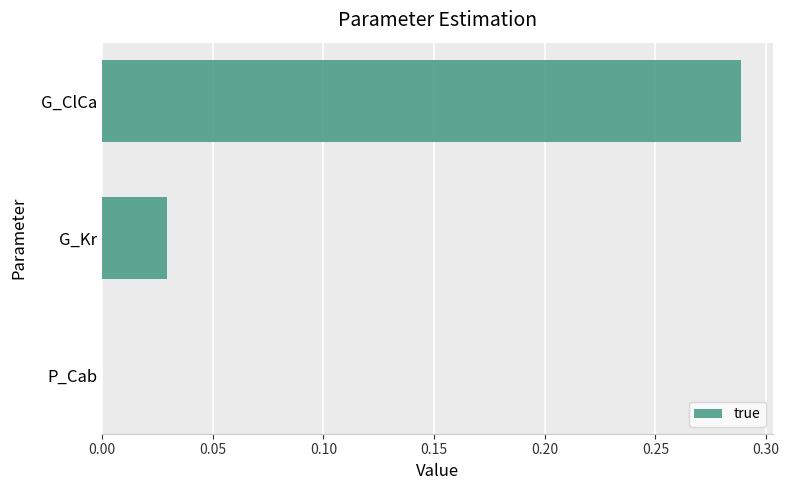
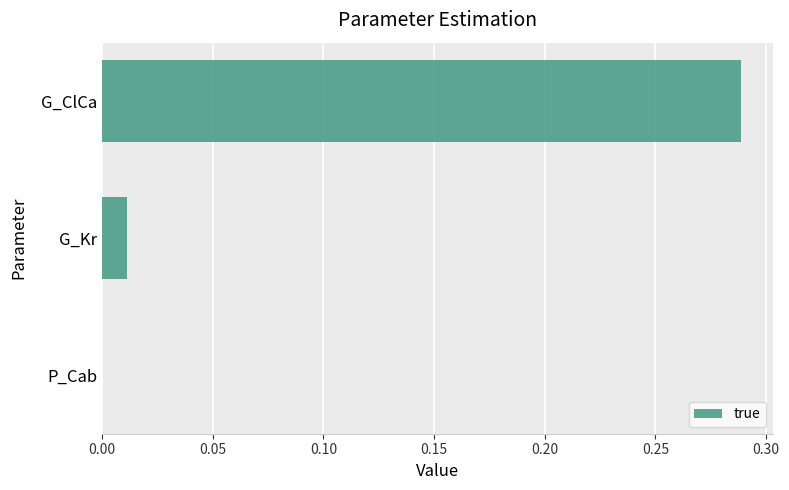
G_Kr: 0.029 -> 0.011
